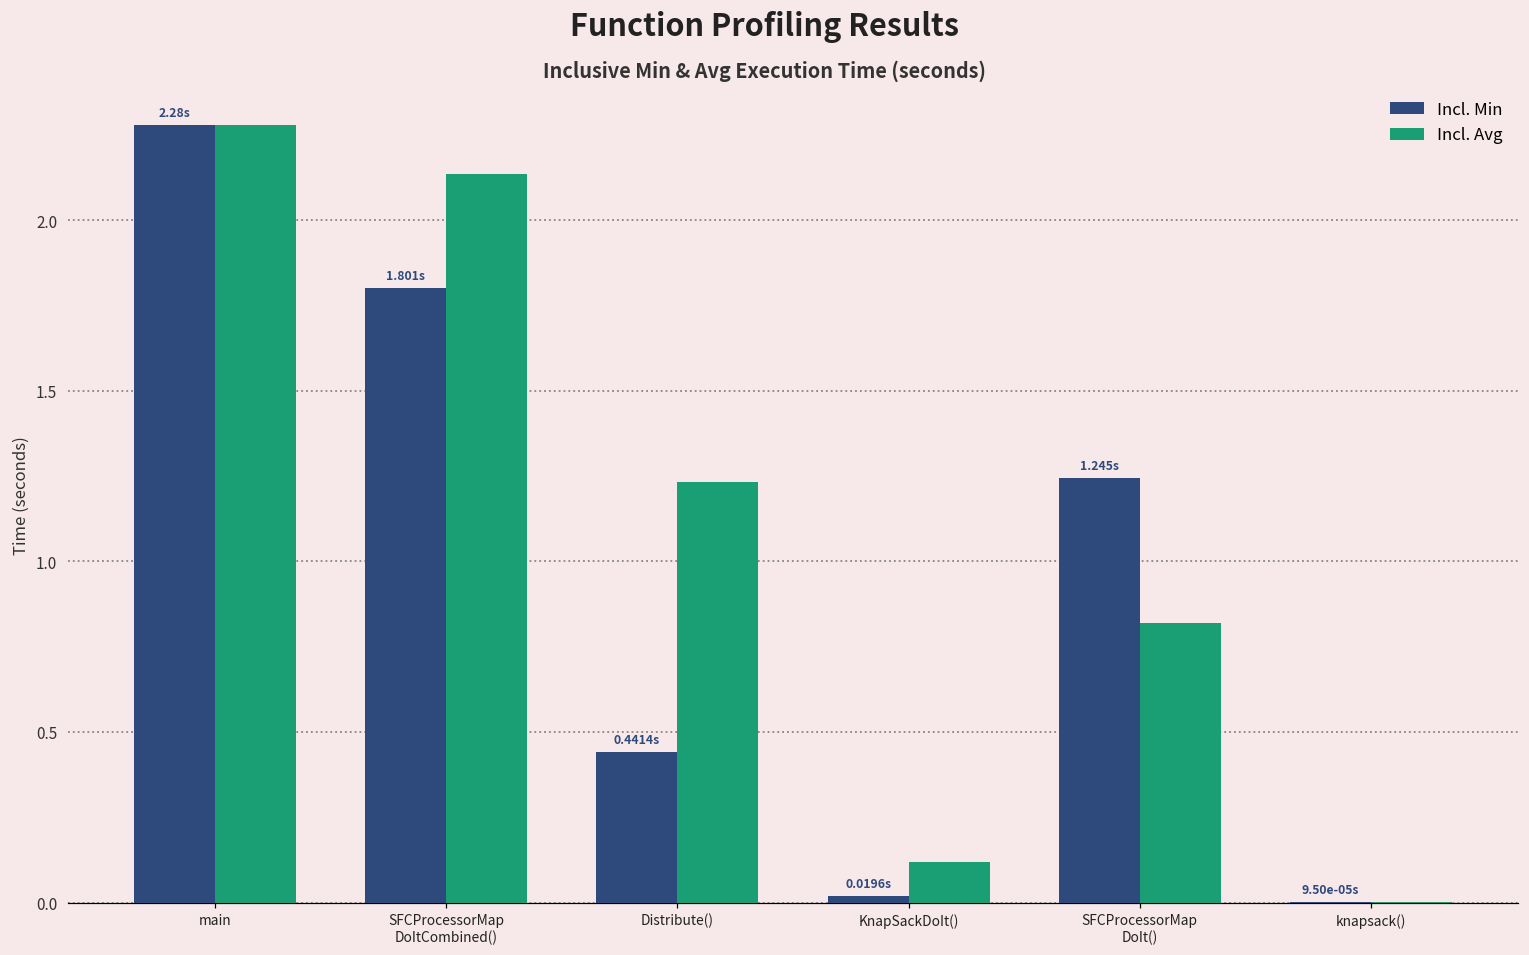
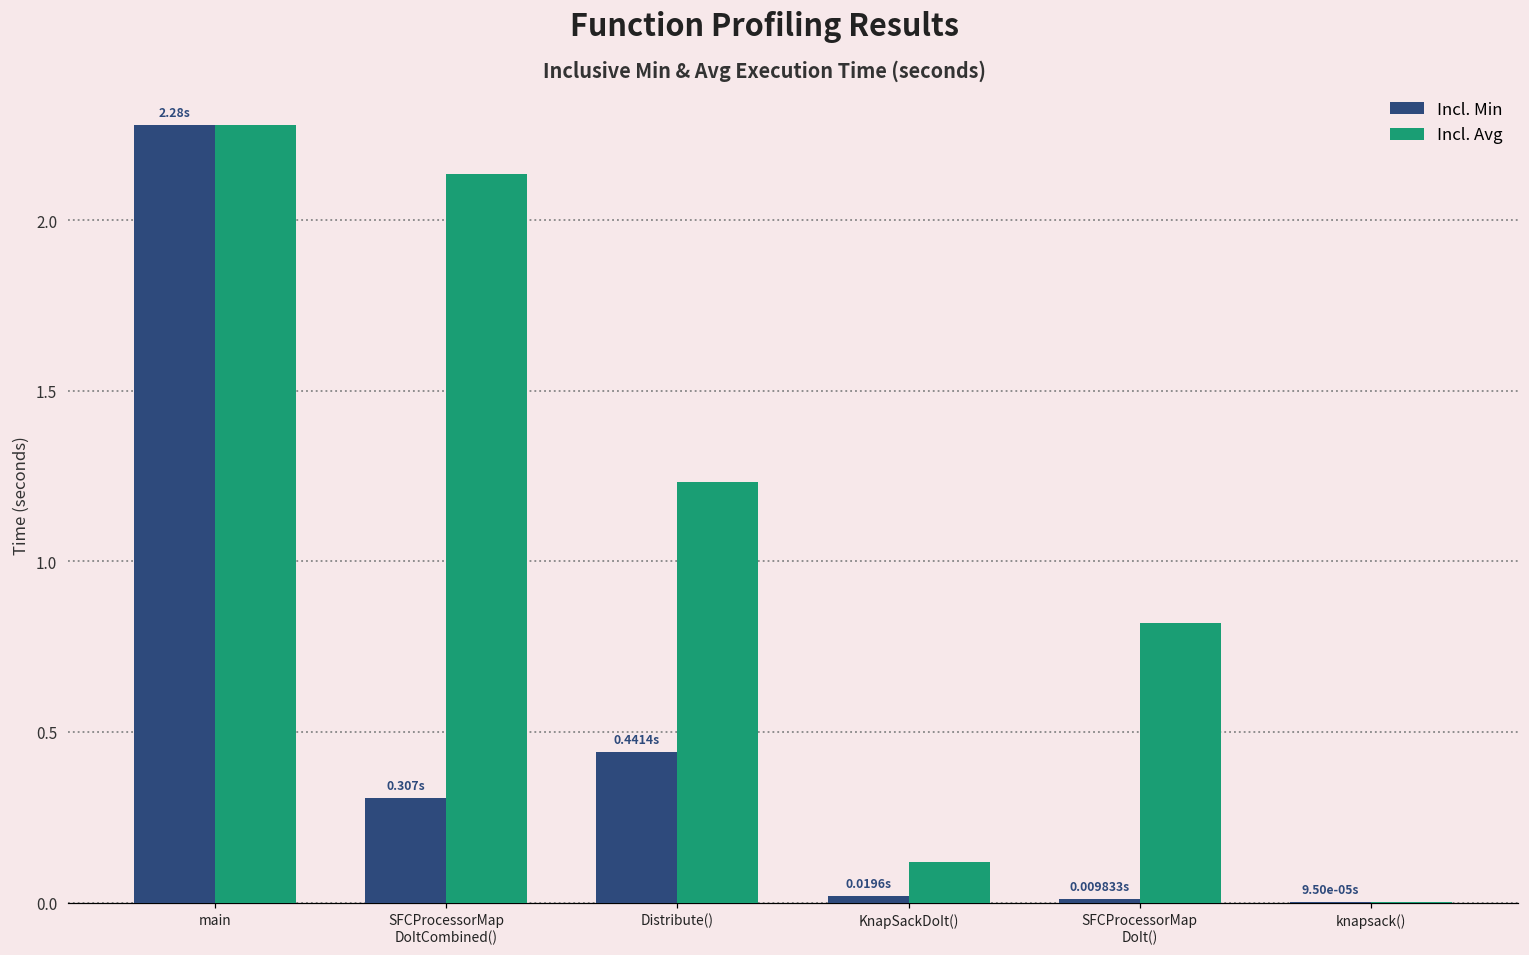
Incl. Min, SFCProcessorMap DoItCombined(): 1.801s -> 0.307s
Incl. Min, SFCProcessorMap DoIt(): 1.245s -> 0.009833s
